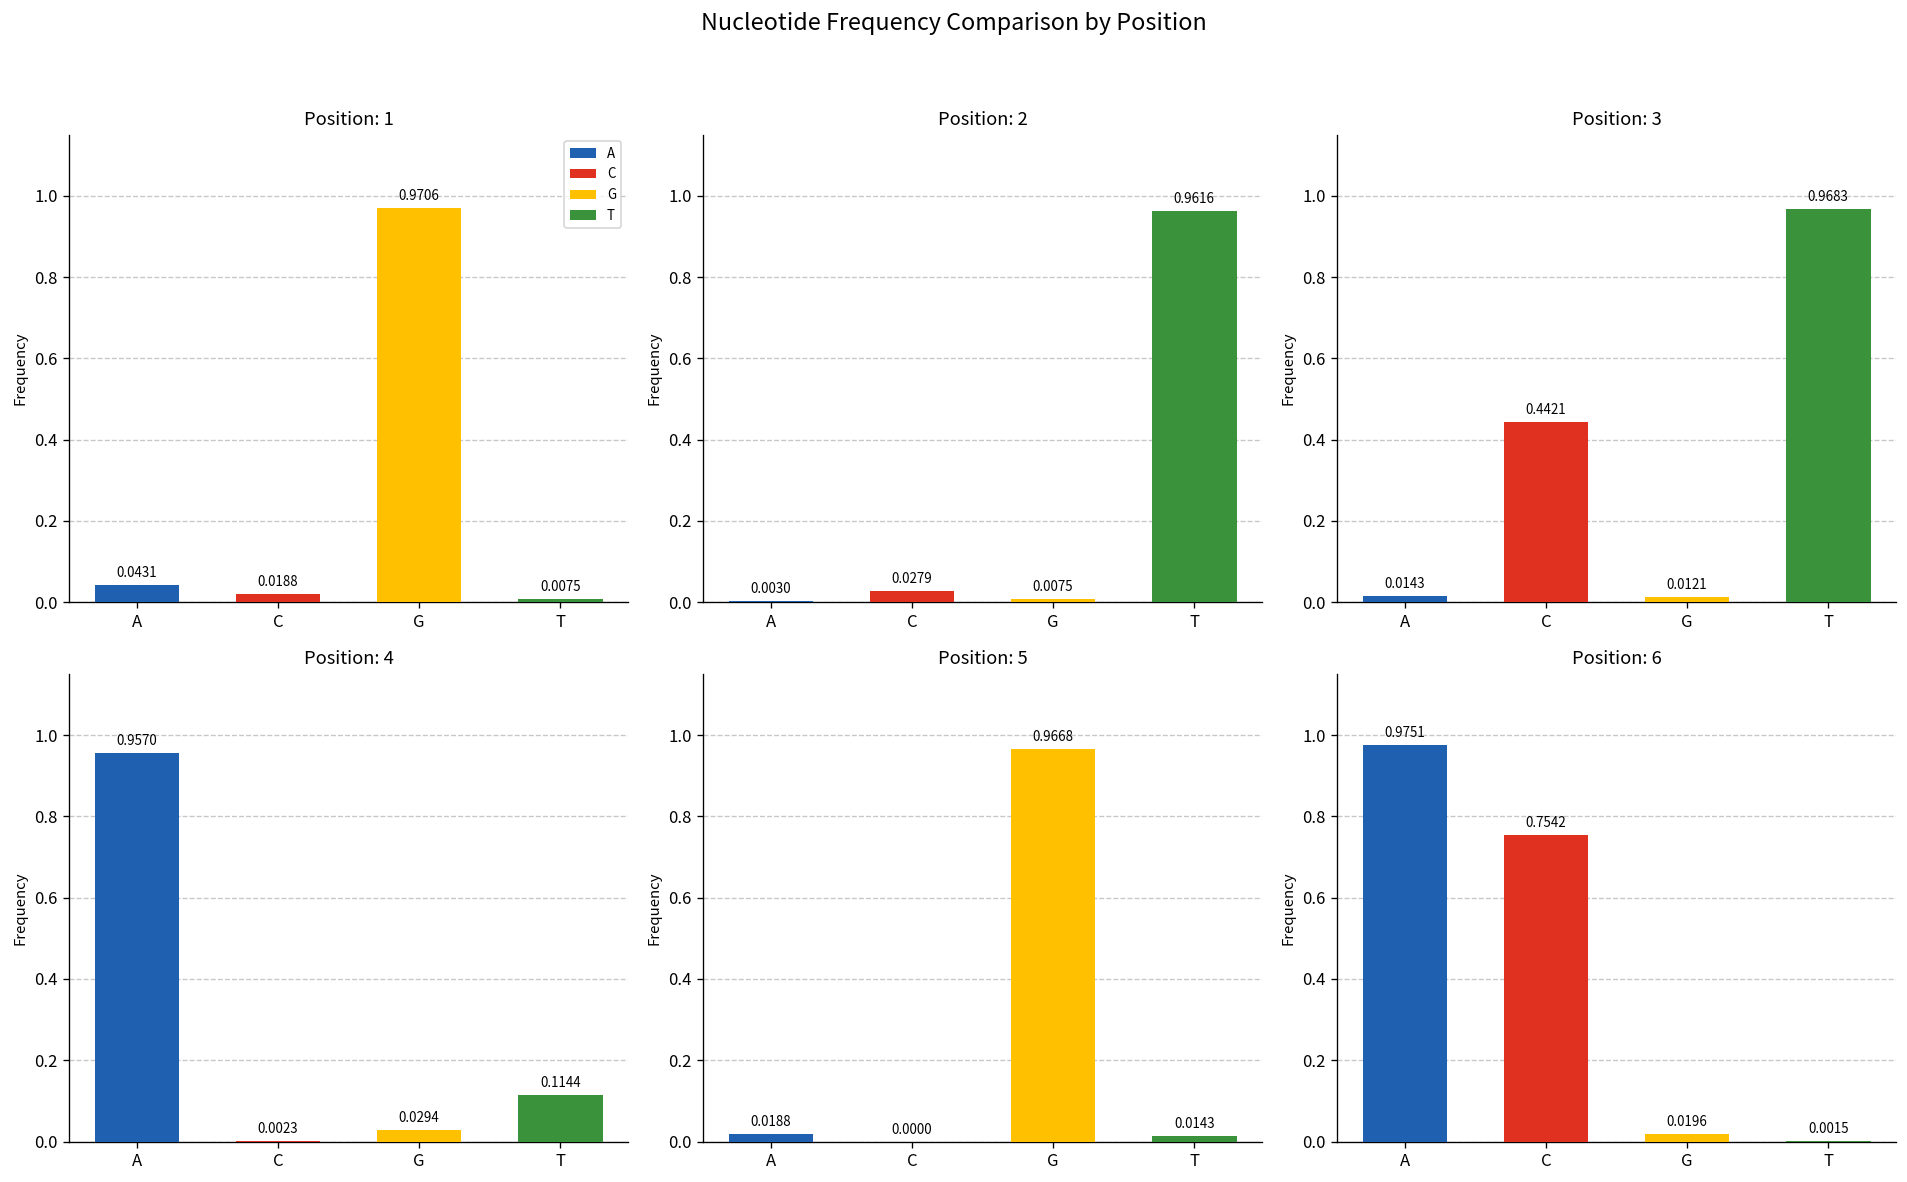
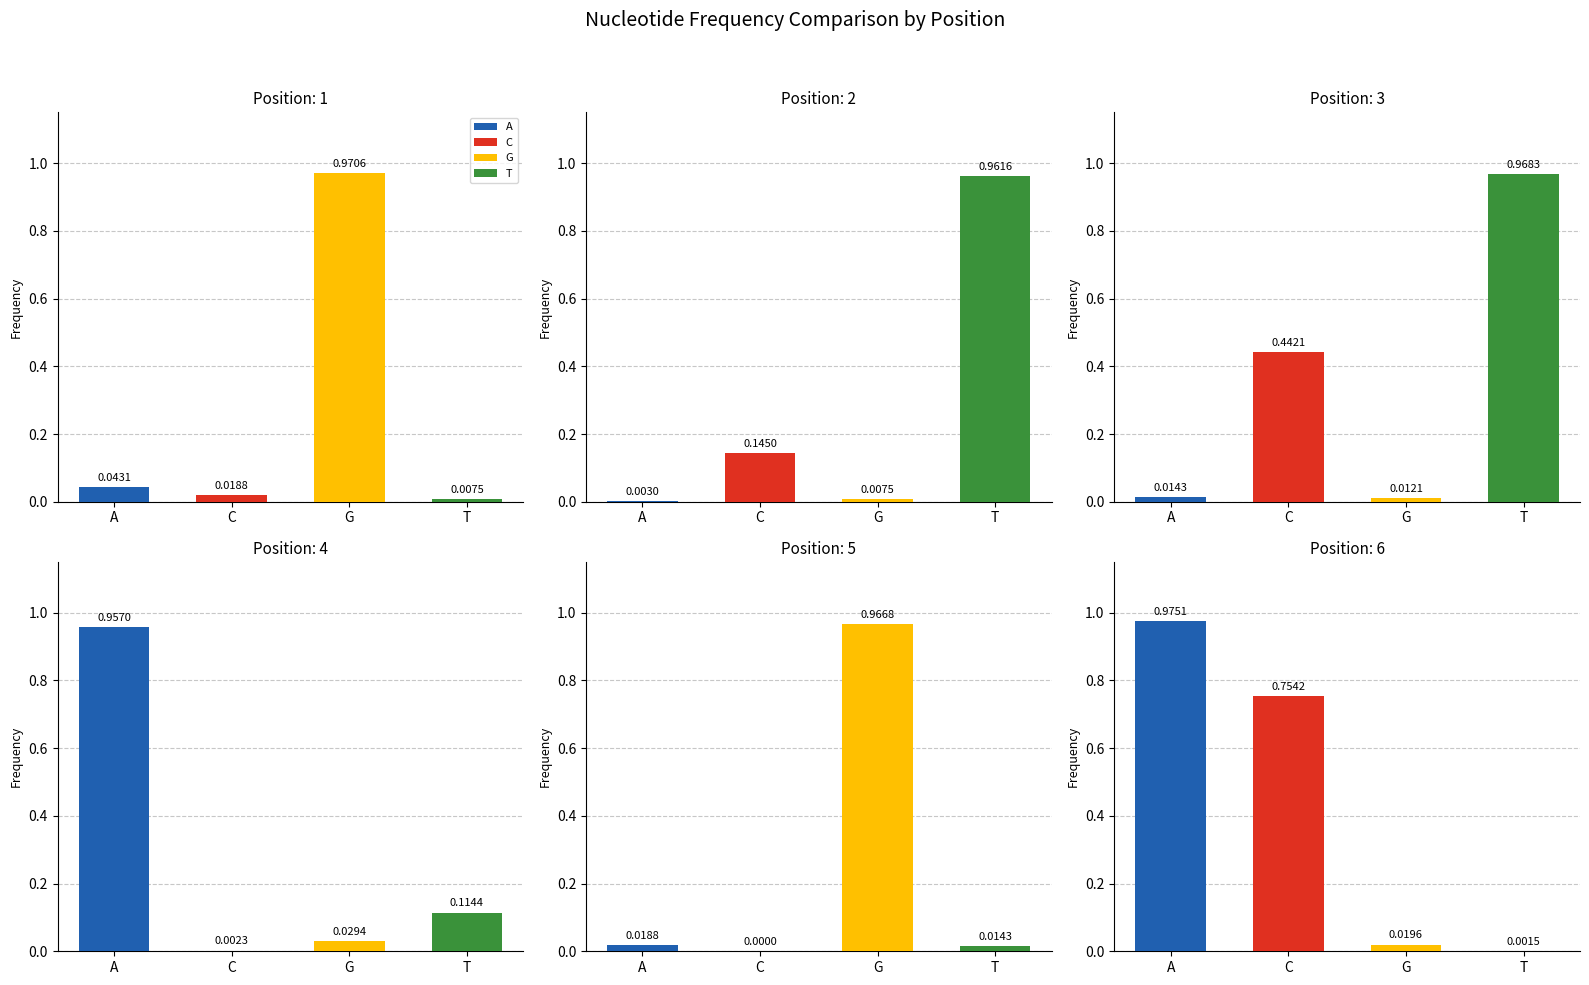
Position: 2, C: 0.0279 -> 0.1450
